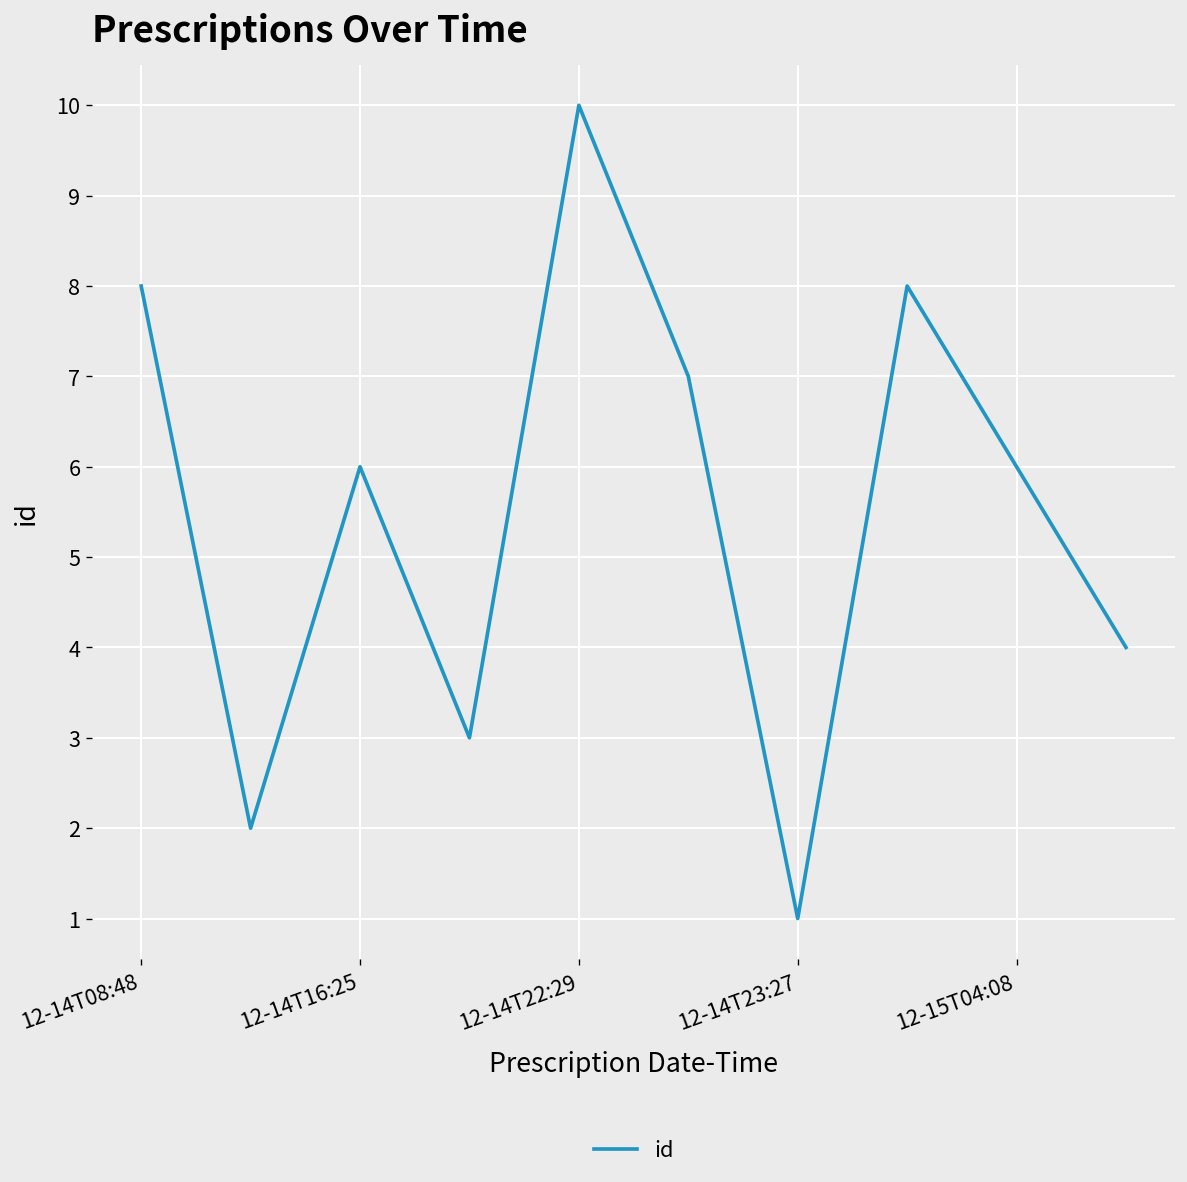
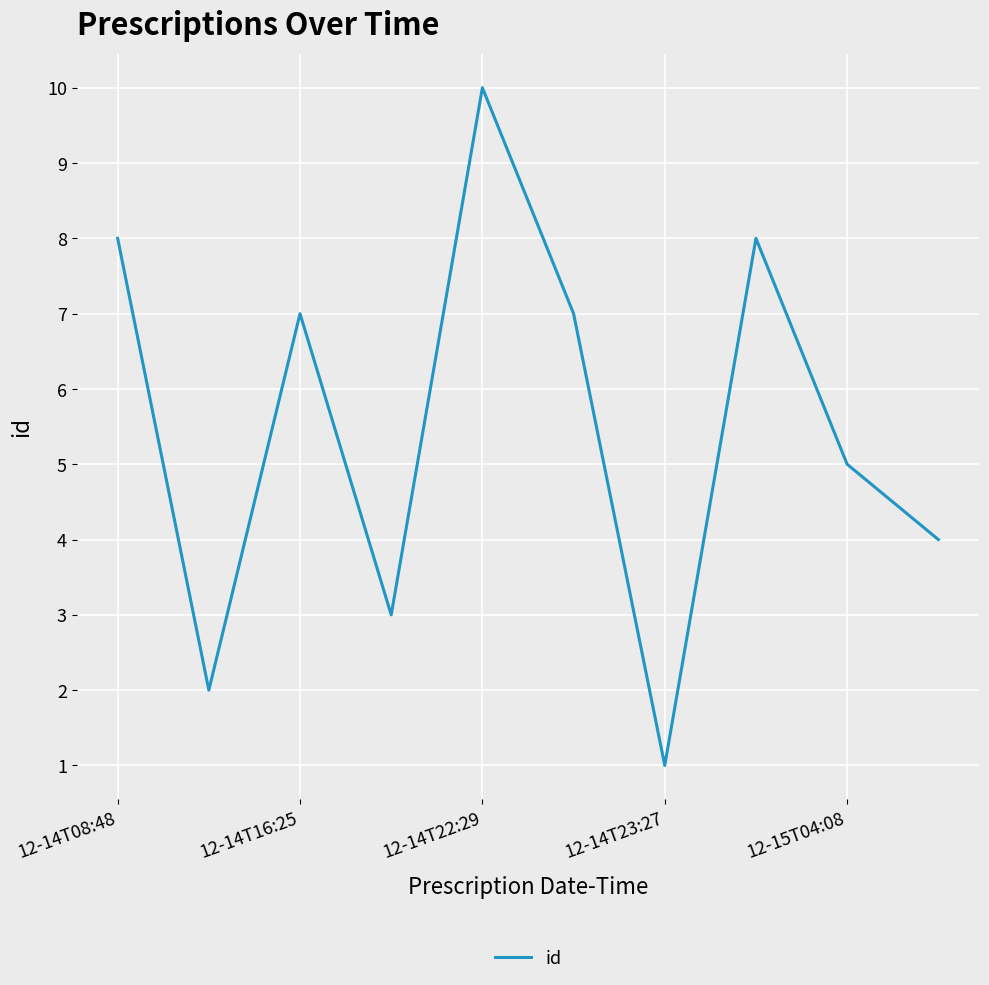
12-14T16:25: 6 -> 7
12-15T04:08: 6 -> 5
